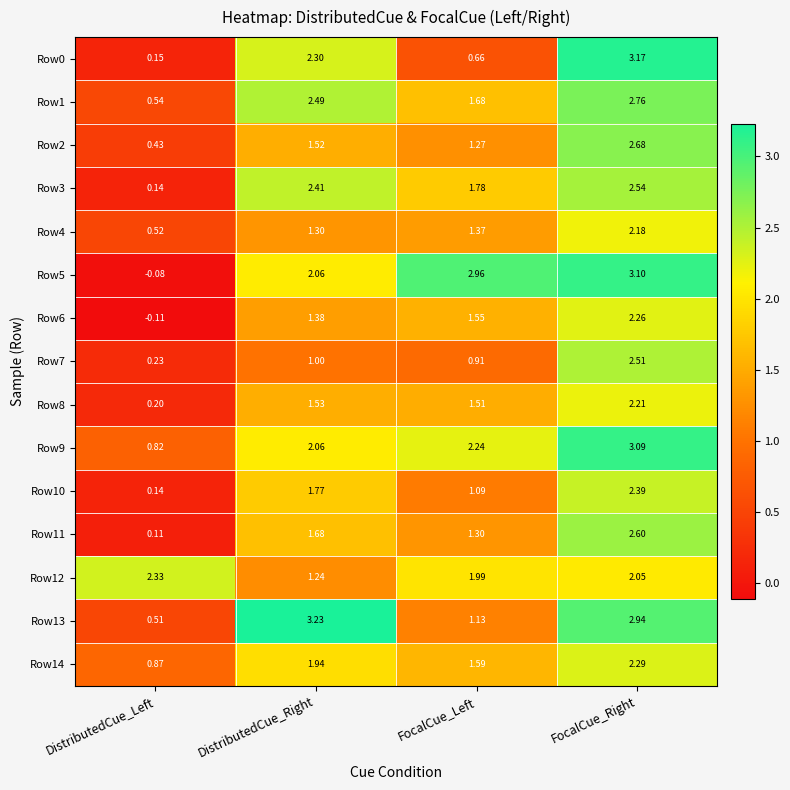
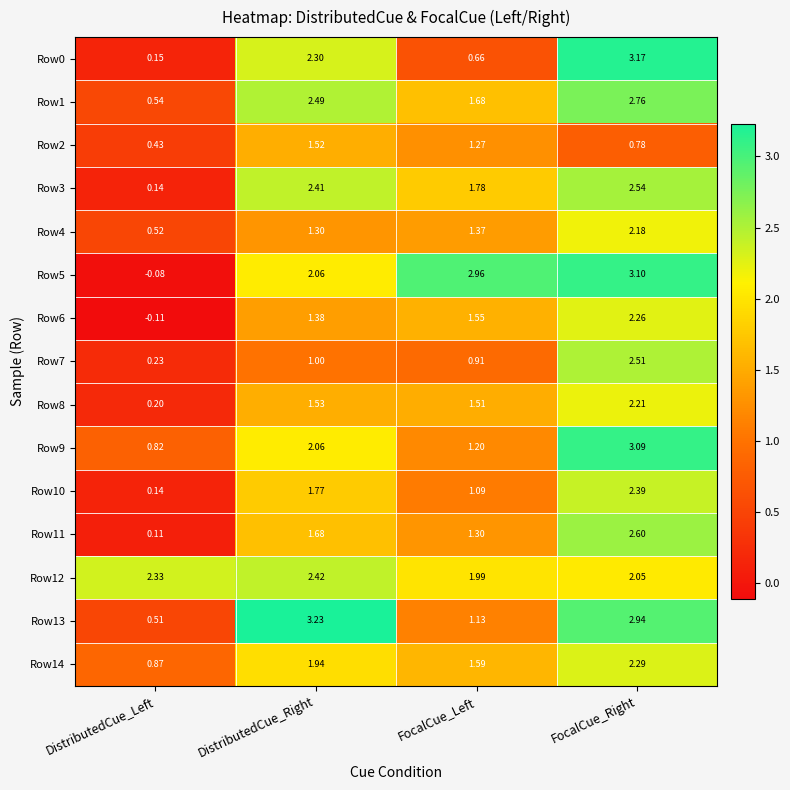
Row2, FocalCue_Right: 2.68 -> 0.78
Row9, FocalCue_Left: 2.24 -> 1.20
Row12, DistributedCue_Right: 1.24 -> 2.42
